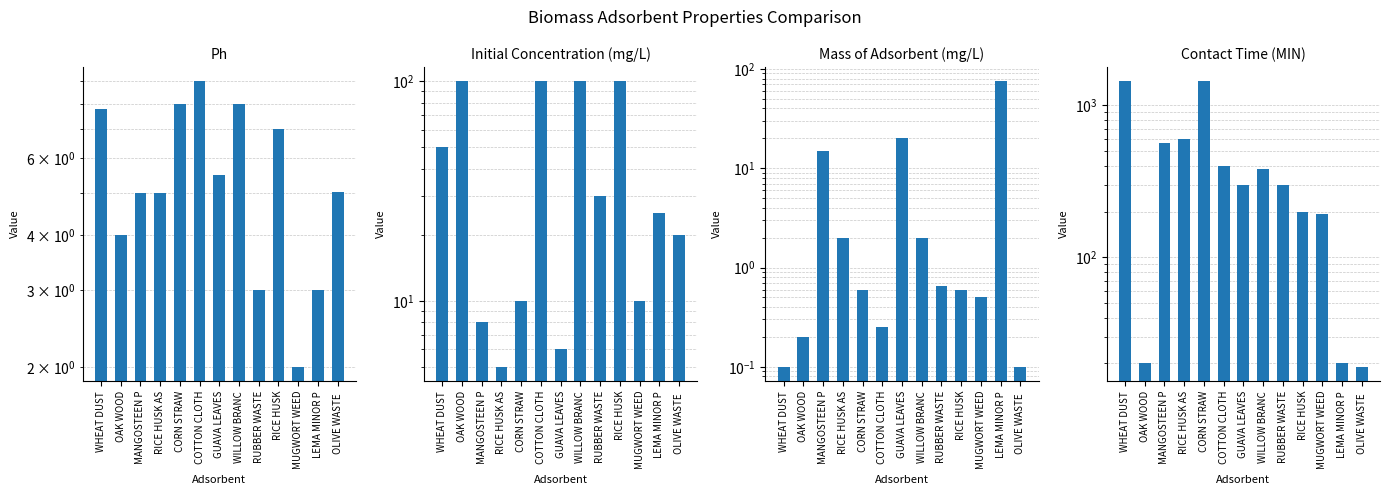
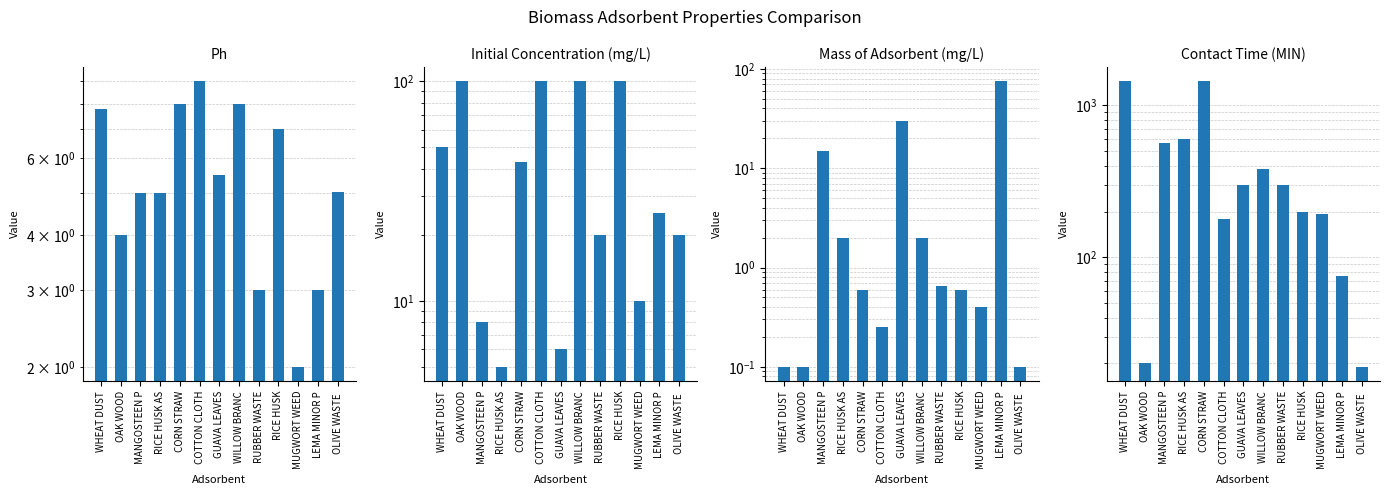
Initial Concentration (mg/L), CORN STRAW: 10 -> 43
Initial Concentration (mg/L), RUBBER WASTE: 30 -> 20
Mass of Adsorbent (mg/L), OAK WOOD: 0.2 -> 0.1
Mass of Adsorbent (mg/L), GUAVA LEAVES: 20 -> 30
Mass of Adsorbent (mg/L), MUGWORT WEED: 0.5 -> 0.4
Contact Time (MIN), COTTON CLOTH: 400 -> 180
Contact Time (MIN), LEMA MINOR P: 20 -> 80
